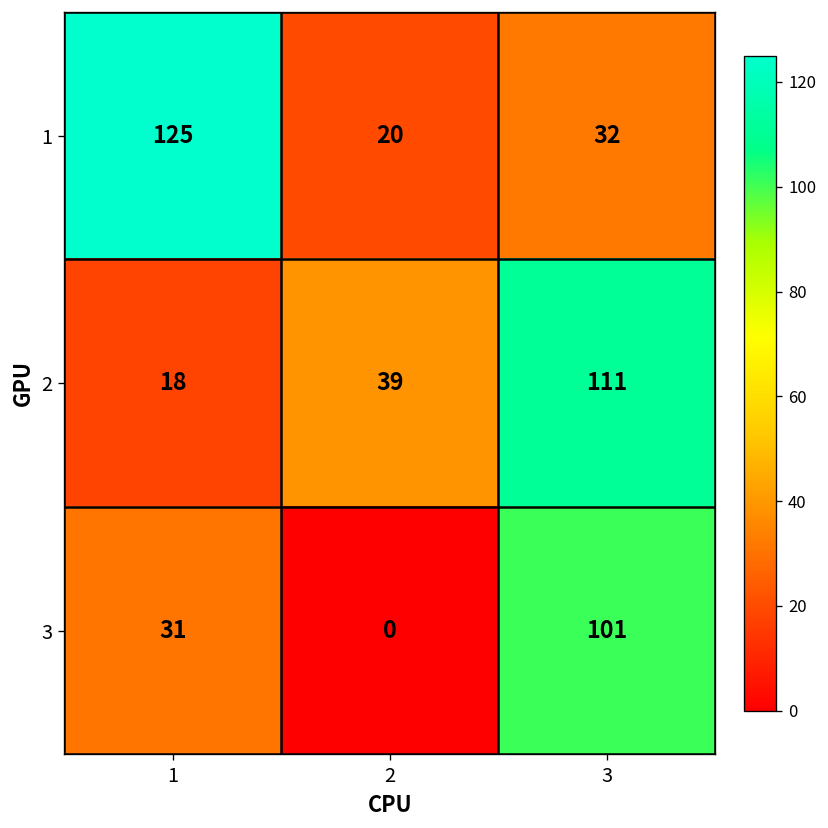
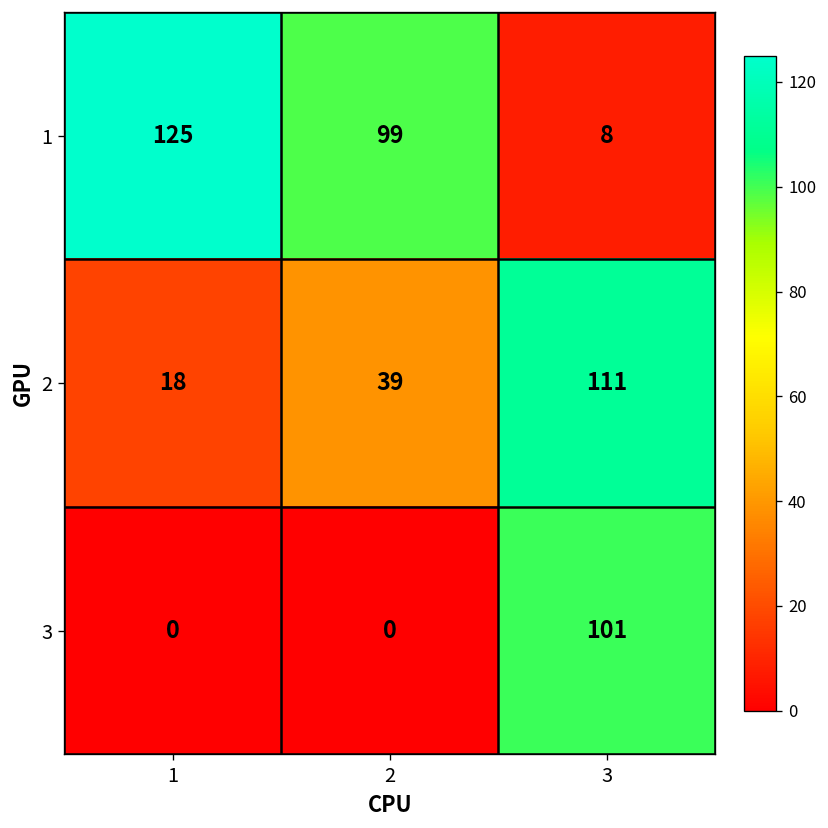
1, 2: 20 -> 99
1, 3: 32 -> 8
3, 1: 31 -> 0
